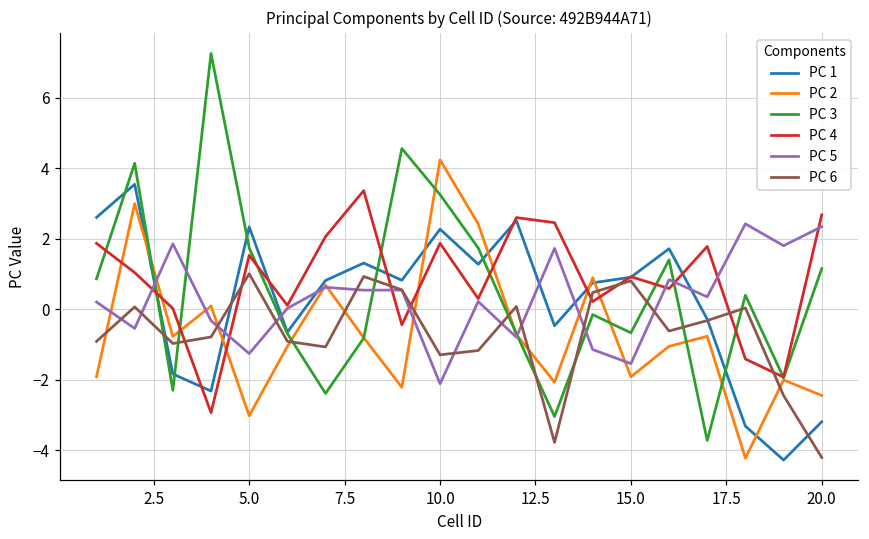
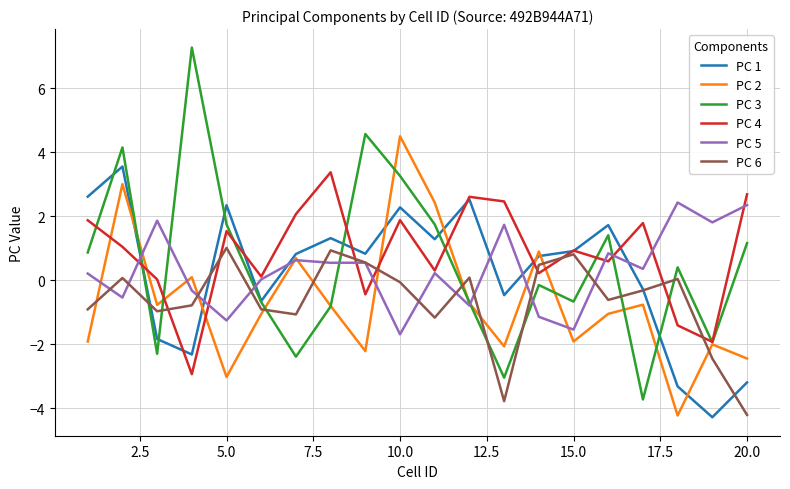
PC 2, 10.0: 4.2 -> 4.5
PC 5, 10.0: -2.1 -> -1.7
PC 6, 10.0: -1.3 -> -0.1
